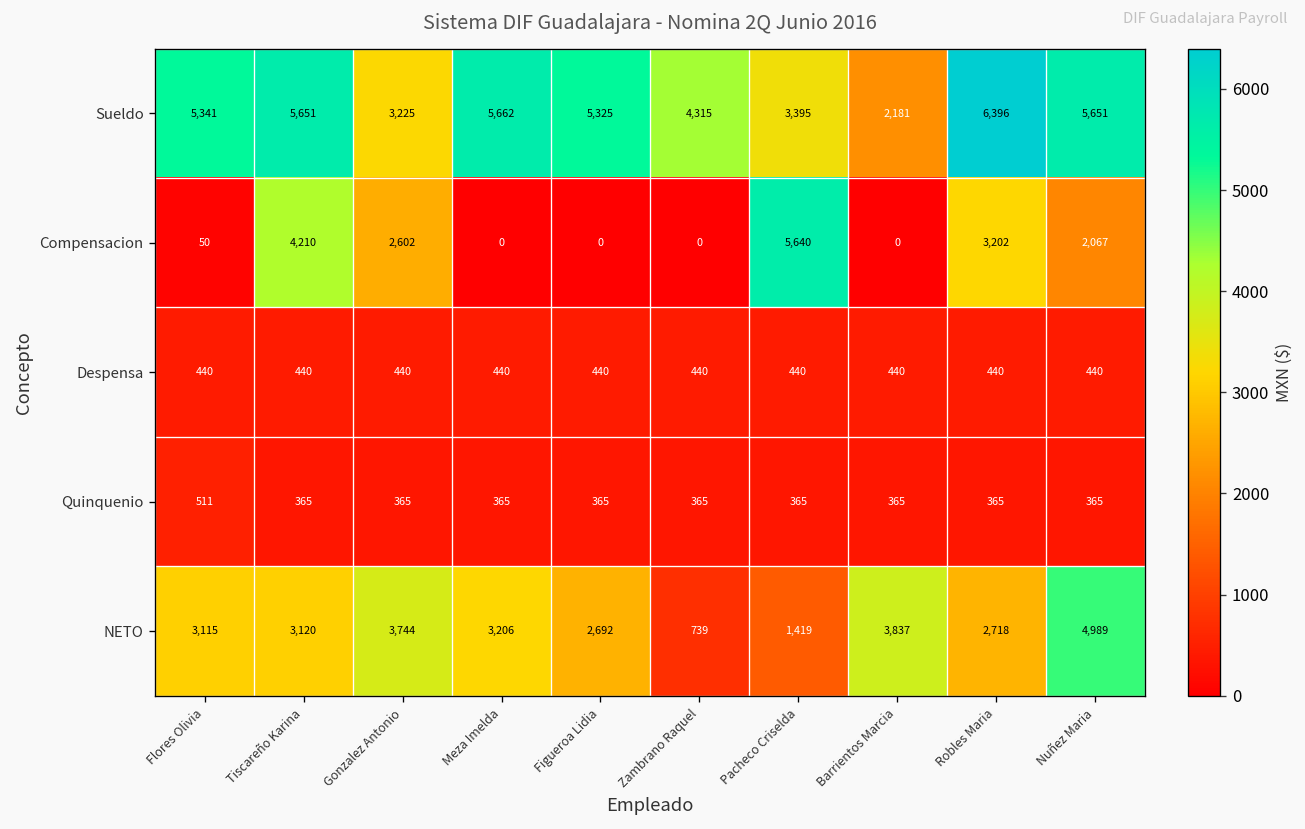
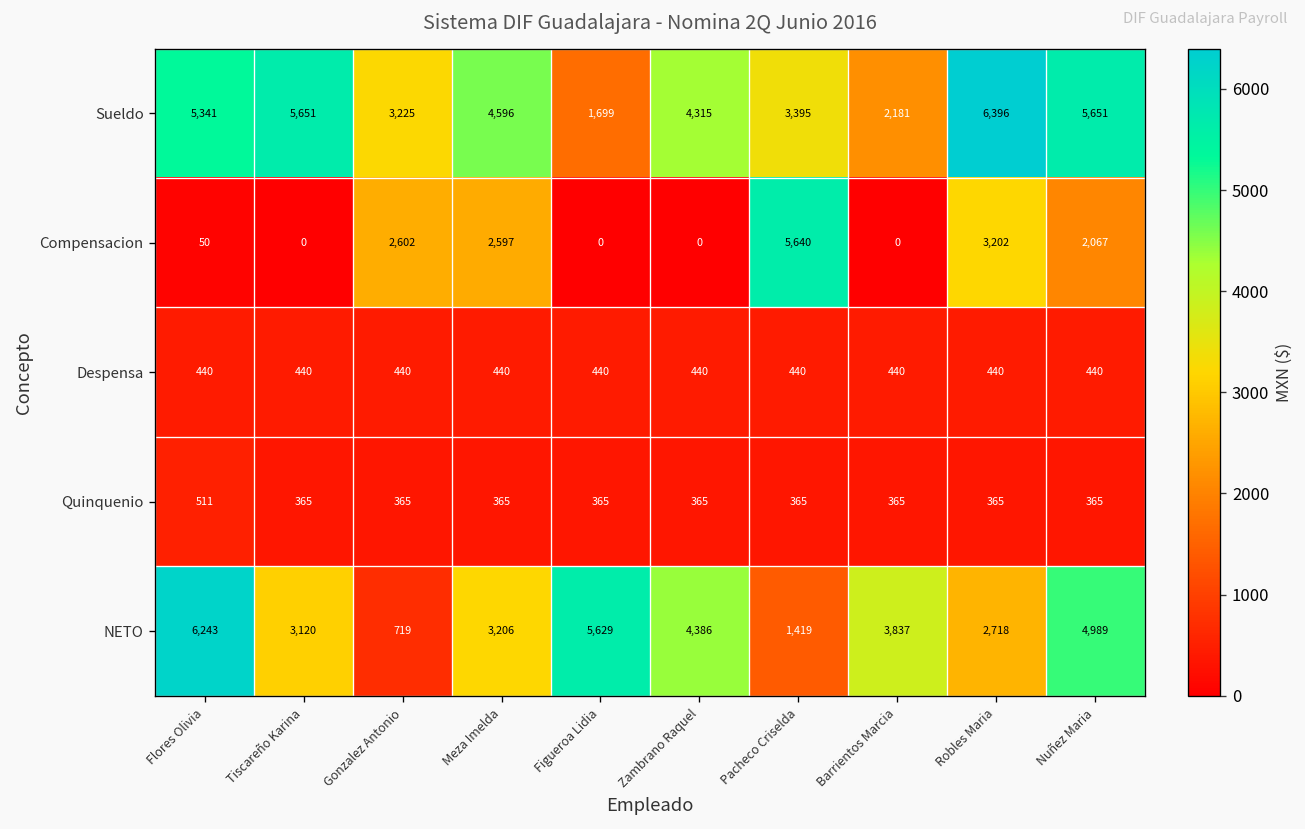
Sueldo, Meza Imelda: 5,662 -> 4,596
Sueldo, Figueroa Lidia: 5,325 -> 1,699
Compensacion, Tiscareño Karina: 4,210 -> 0
Compensacion, Meza Imelda: 0 -> 2,597
NETO, Flores Olivia: 3,115 -> 6,243
NETO, Gonzalez Antonio: 3,744 -> 719
NETO, Figueroa Lidia: 2,692 -> 5,629
NETO, Zambrano Raquel: 739 -> 4,386
